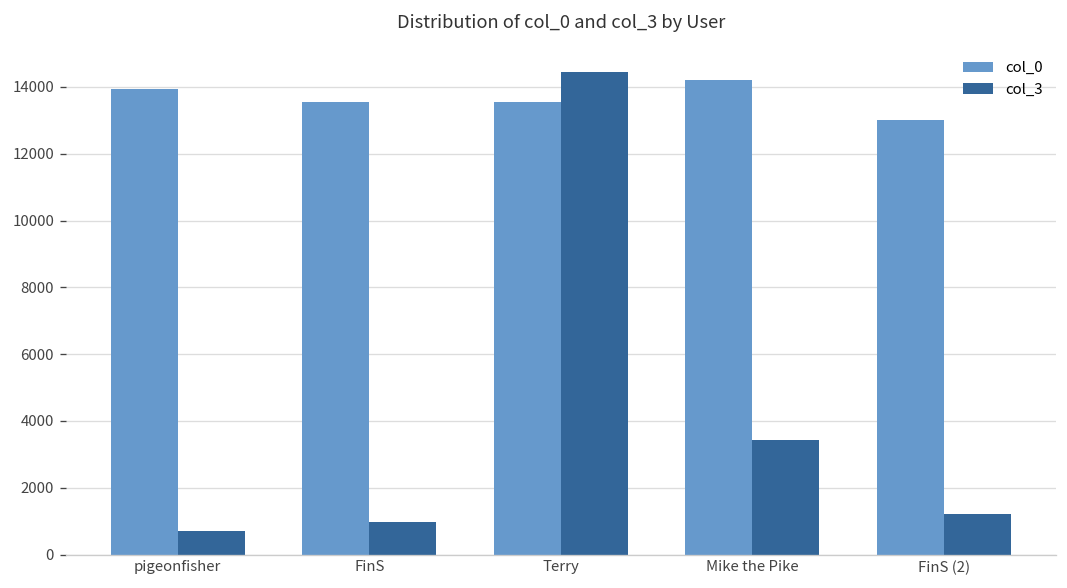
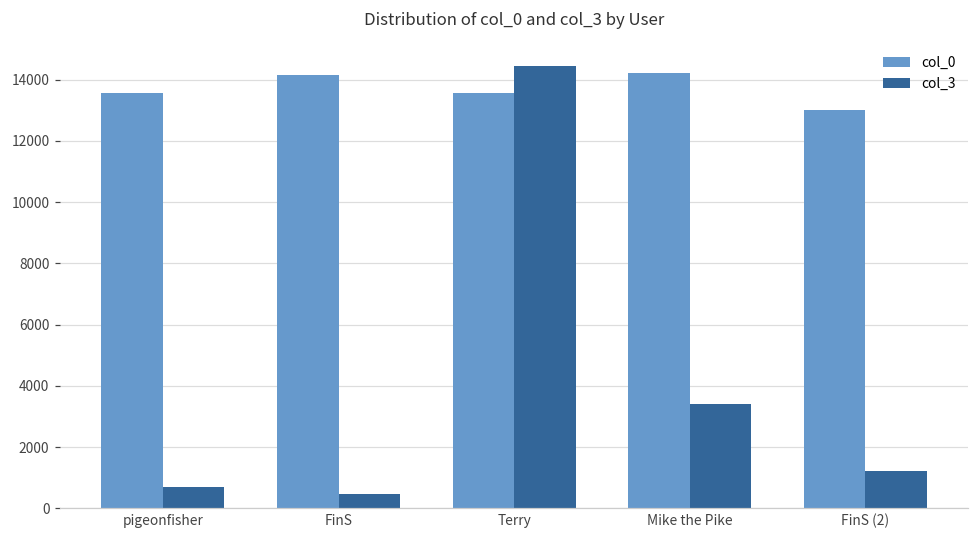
col_0, pigeonfisher: 13900 -> 13600
col_0, FinS: 13600 -> 14100
col_3, FinS: 1000 -> 500
